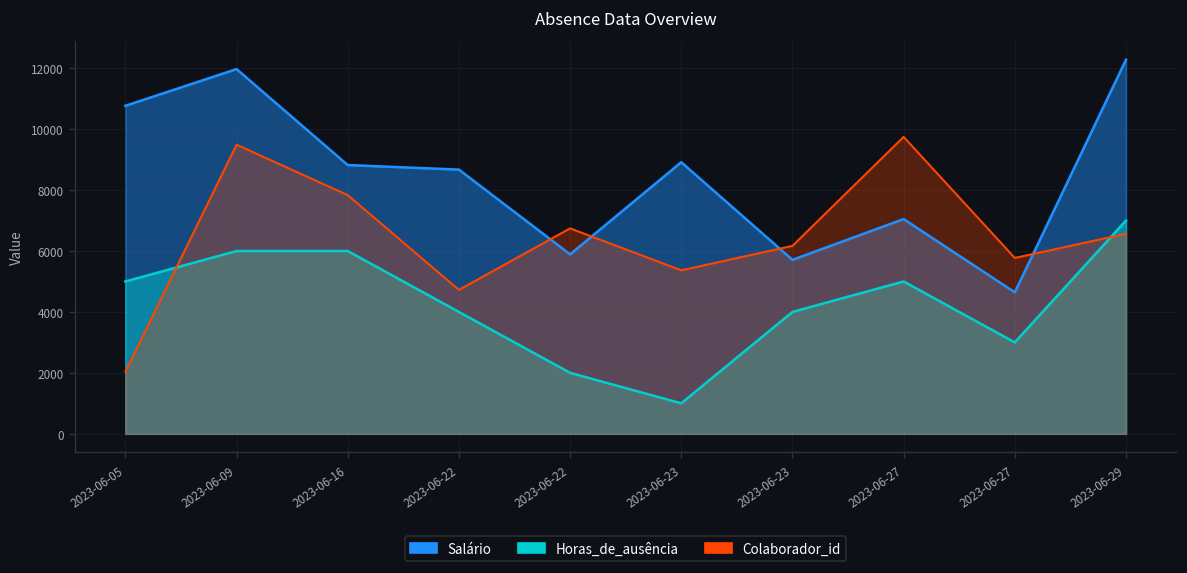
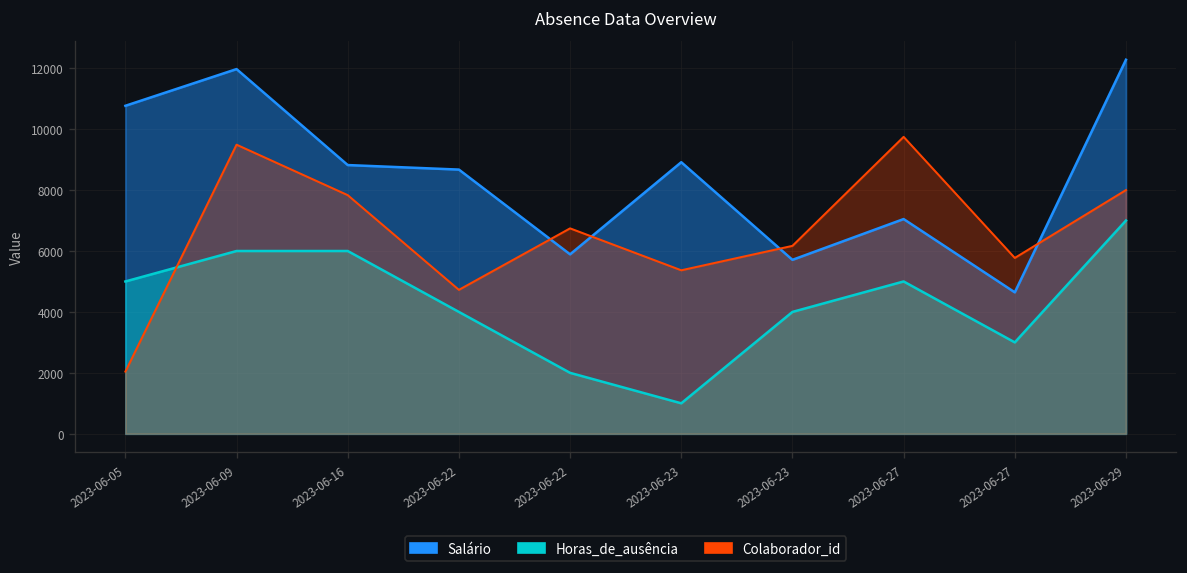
Colaborador_id, 2023-06-29: 6600 -> 8000
